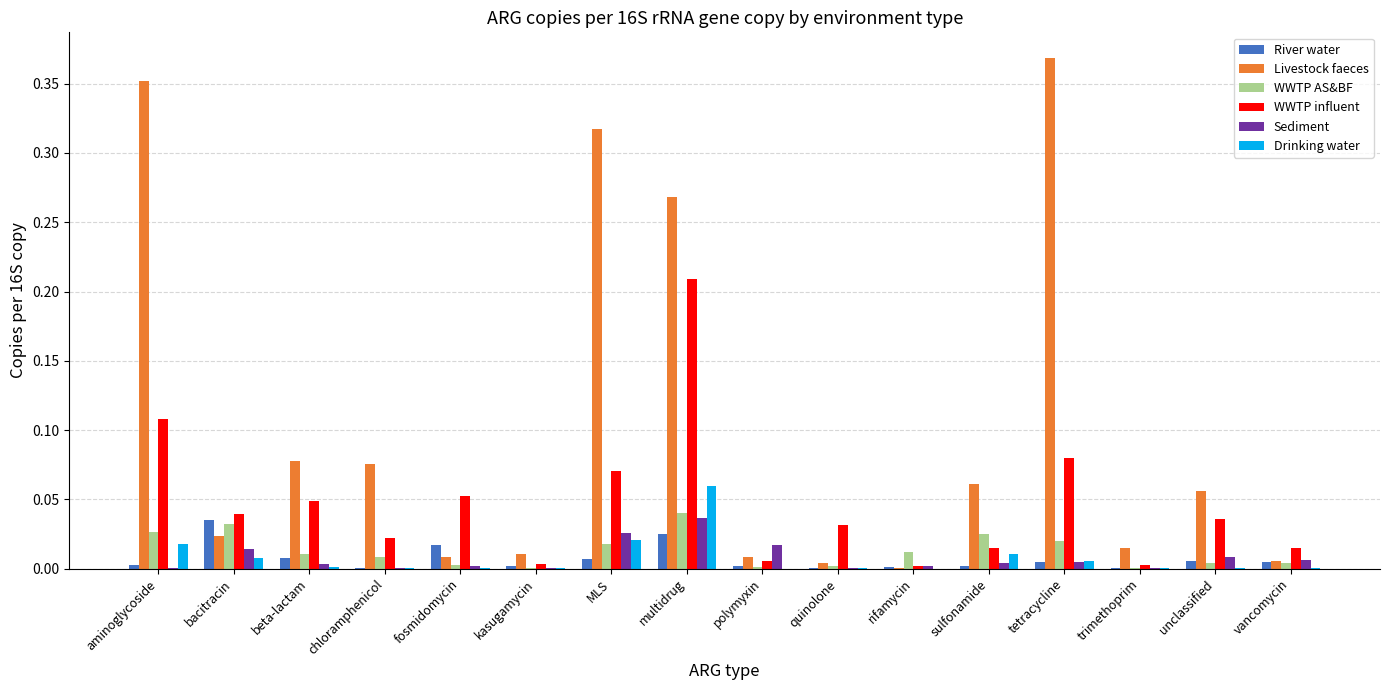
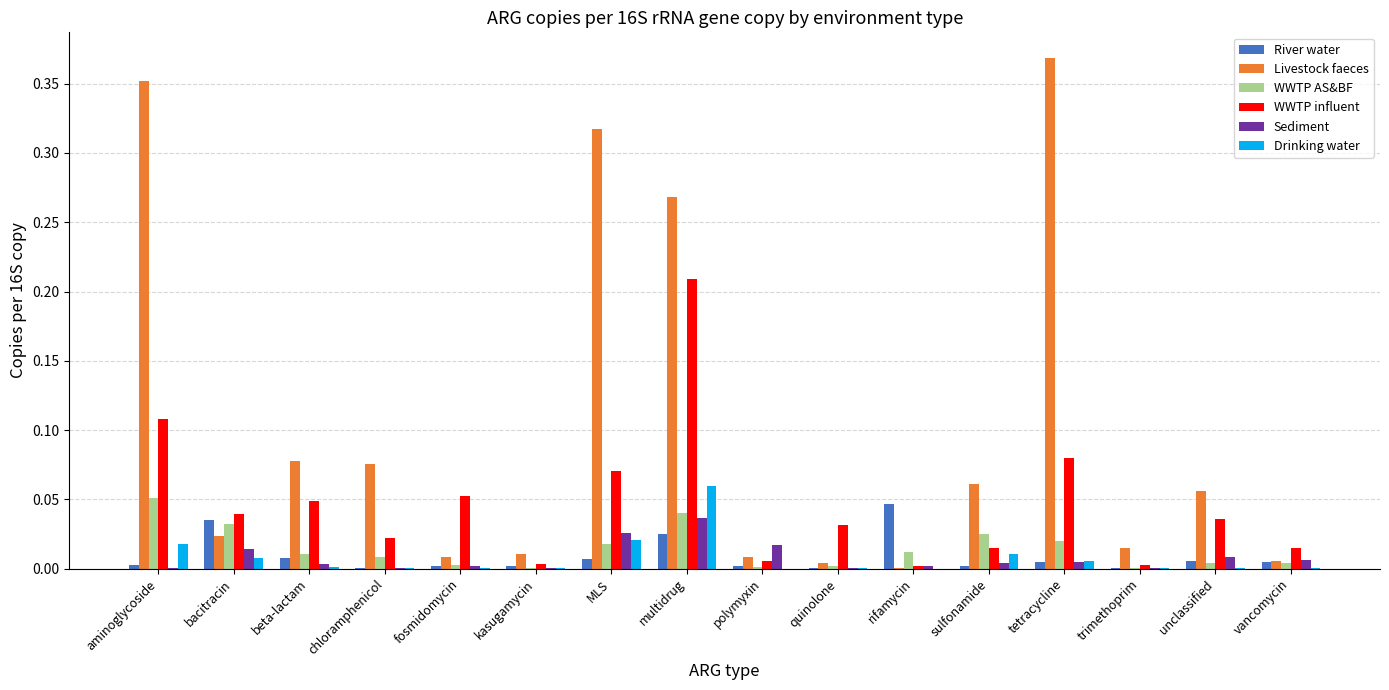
WWTP AS&BF, aminoglycoside: 0.027 -> 0.051
River water, fosmidomycin: 0.017 -> 0.002
River water, rifamycin: 0.001 -> 0.047
